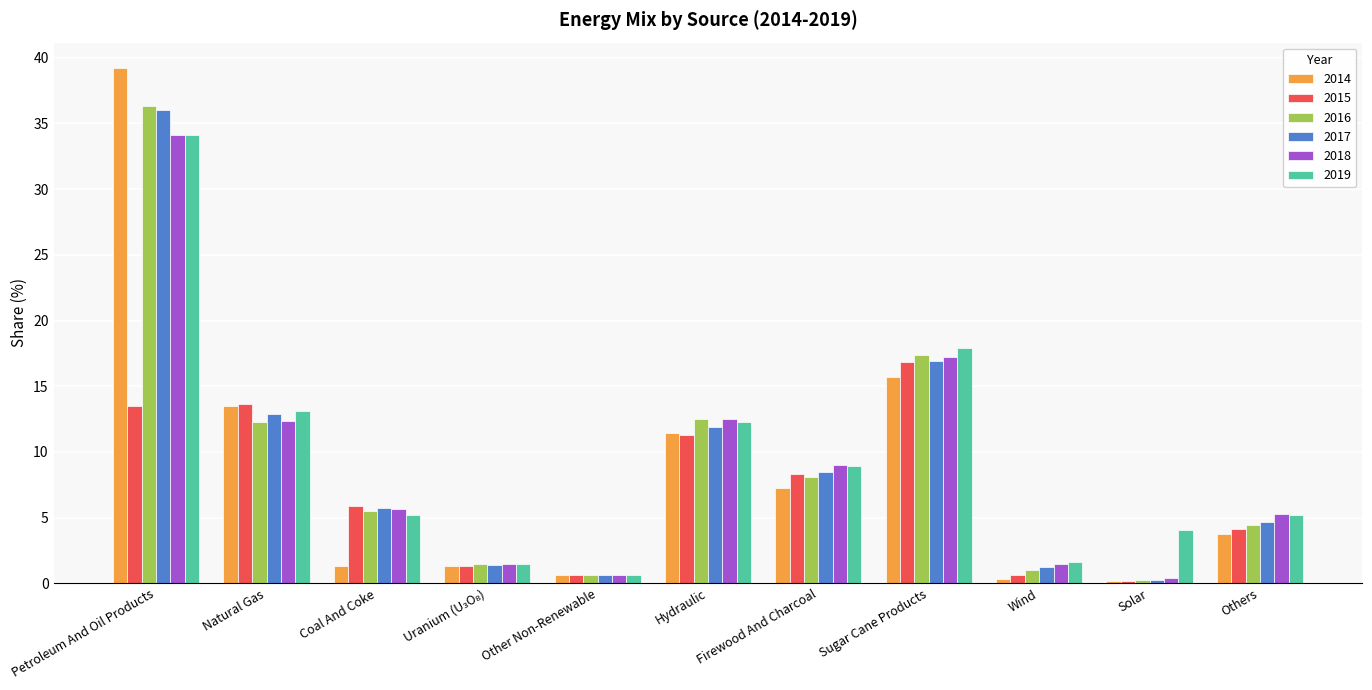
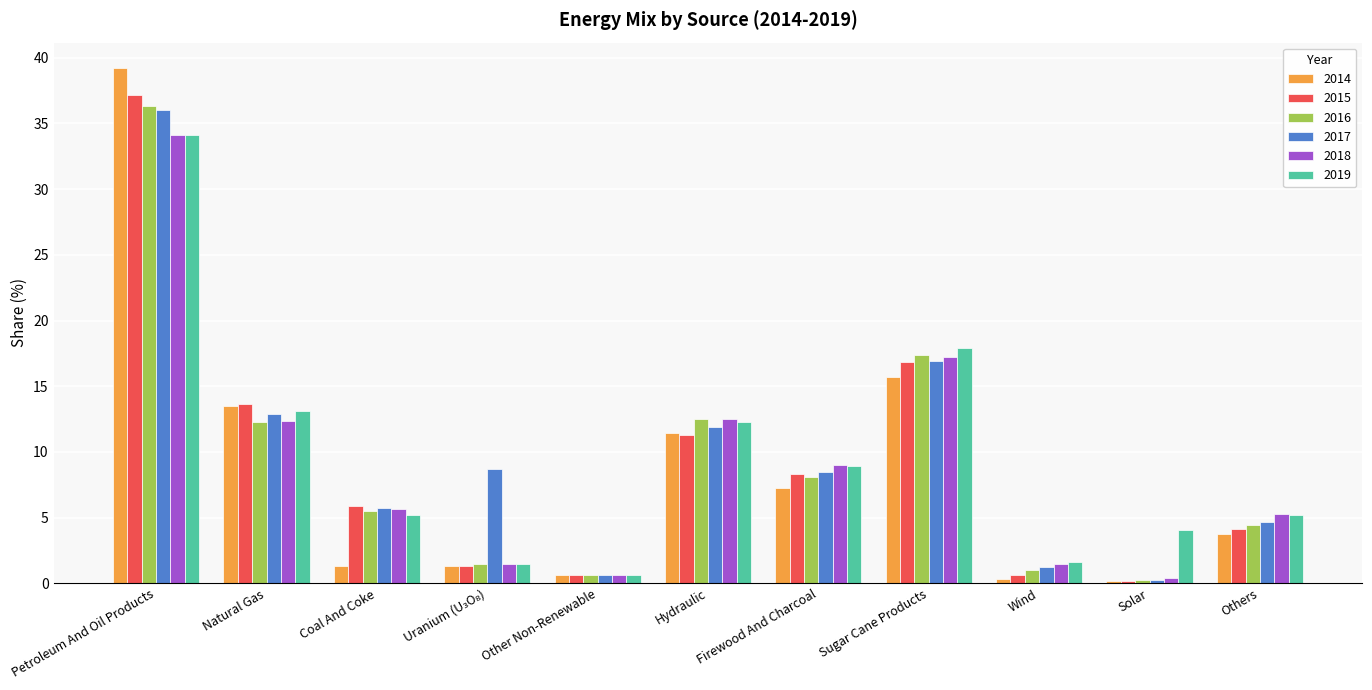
2015, Petroleum And Oil Products: 13.5 -> 37.2
2017, Uranium (U₃O₈): 1.4 -> 8.7
